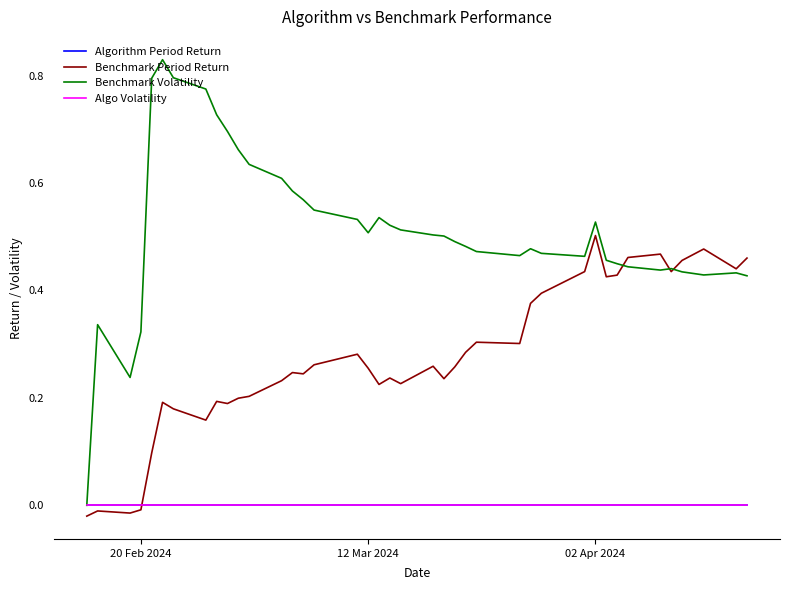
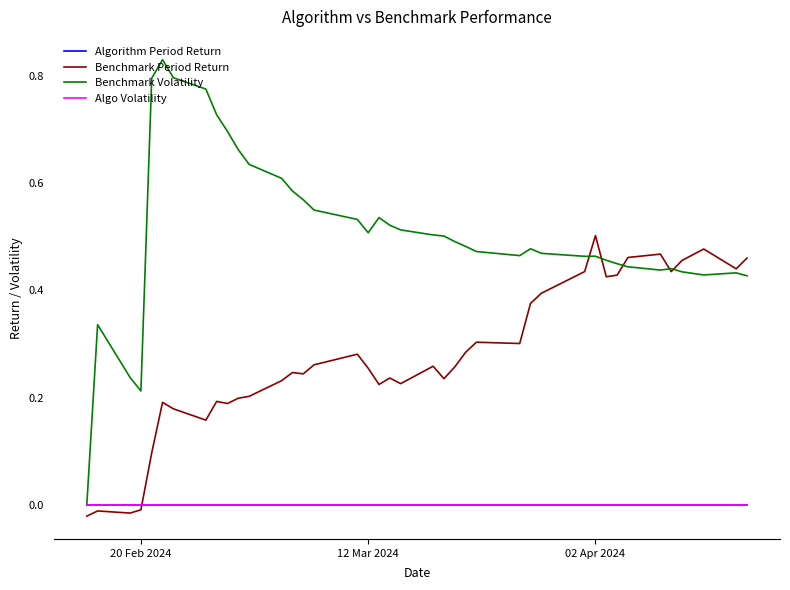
Benchmark Volatility, 20 Feb 2024: 0.32 -> 0.21
Benchmark Volatility, 02 Apr 2024: 0.53 -> 0.46
